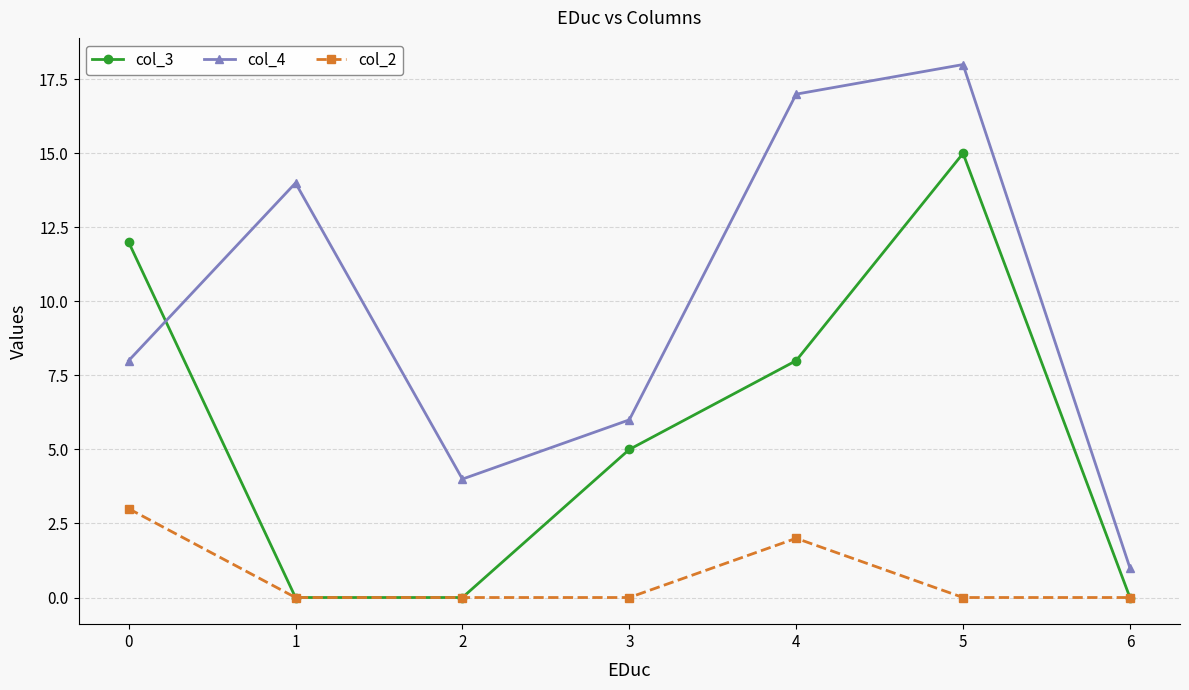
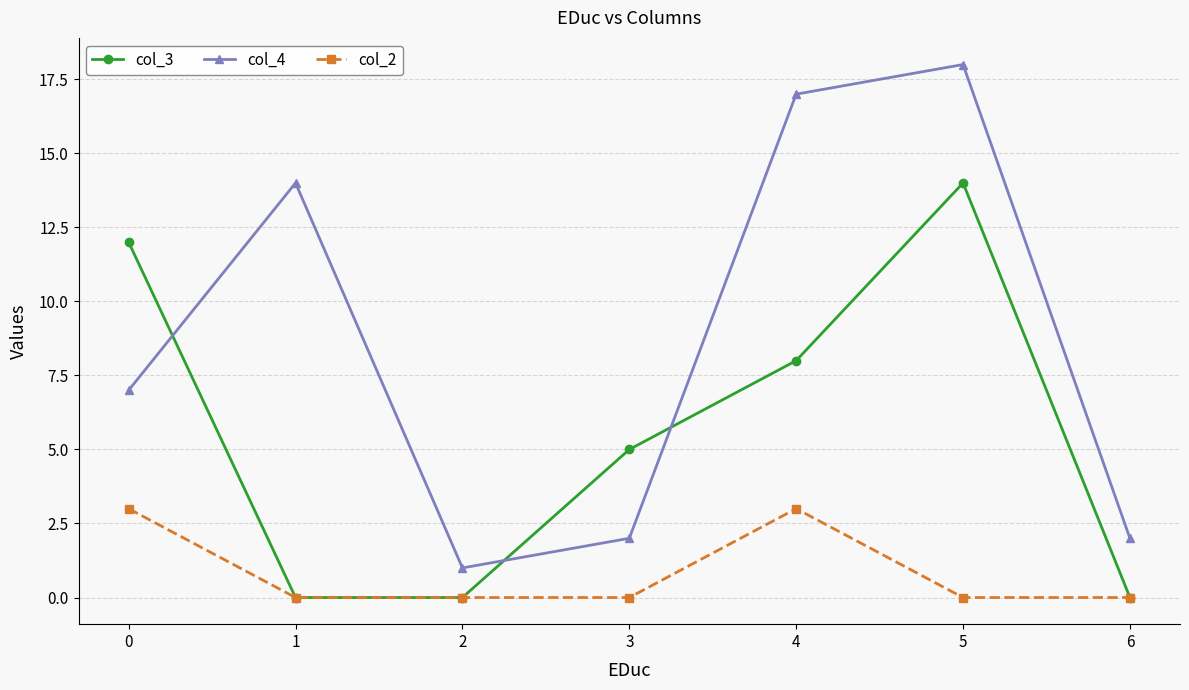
col_4, 0: 8 -> 7
col_4, 2: 4 -> 1
col_4, 3: 6 -> 2
col_2, 4: 2 -> 3
col_3, 5: 15 -> 14
col_4, 6: 1 -> 2
